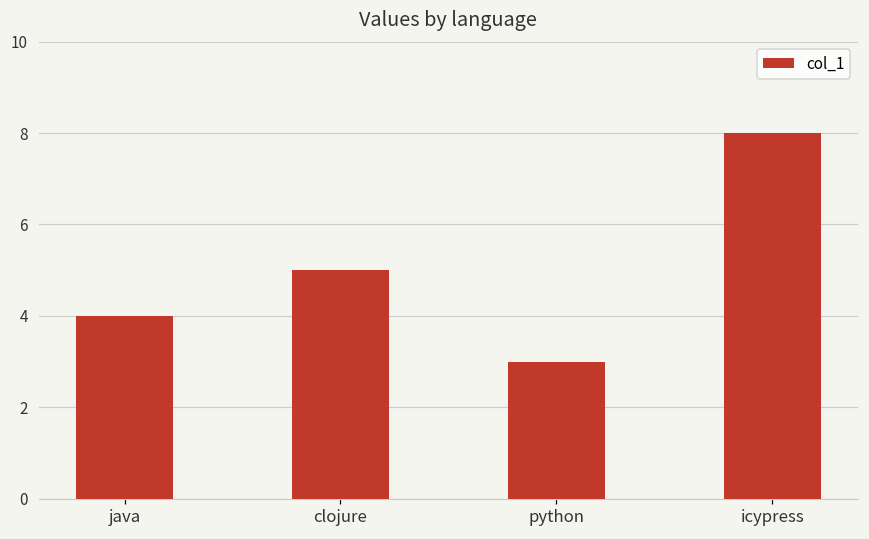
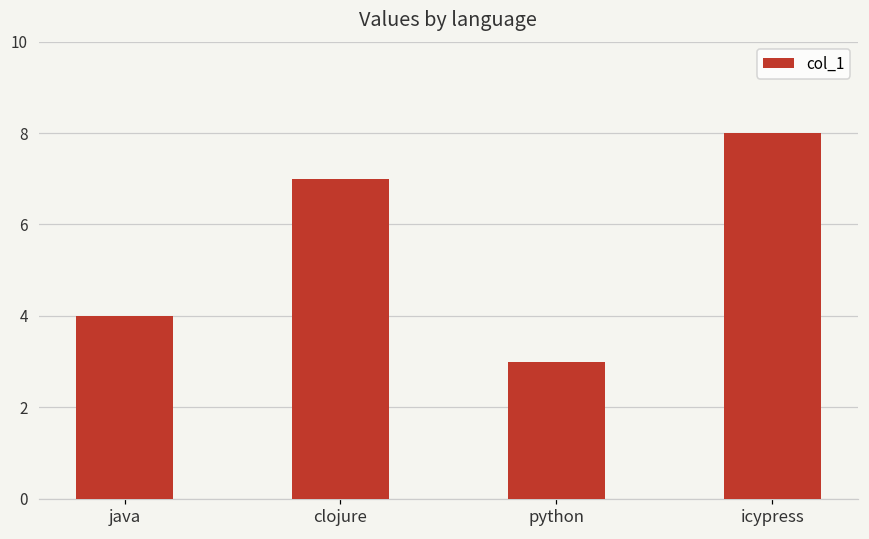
clojure: 5 -> 7
